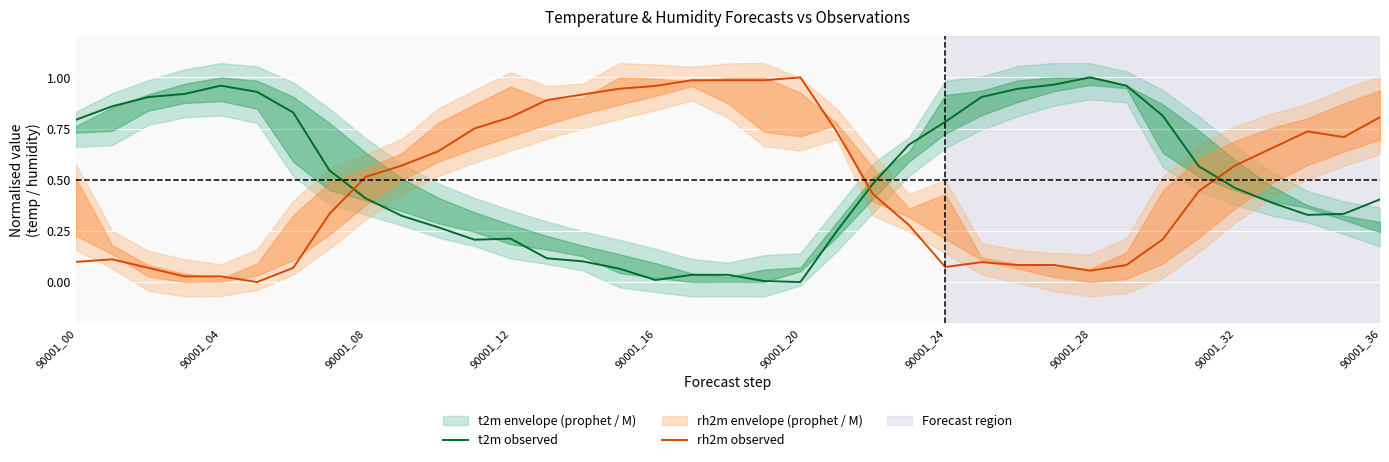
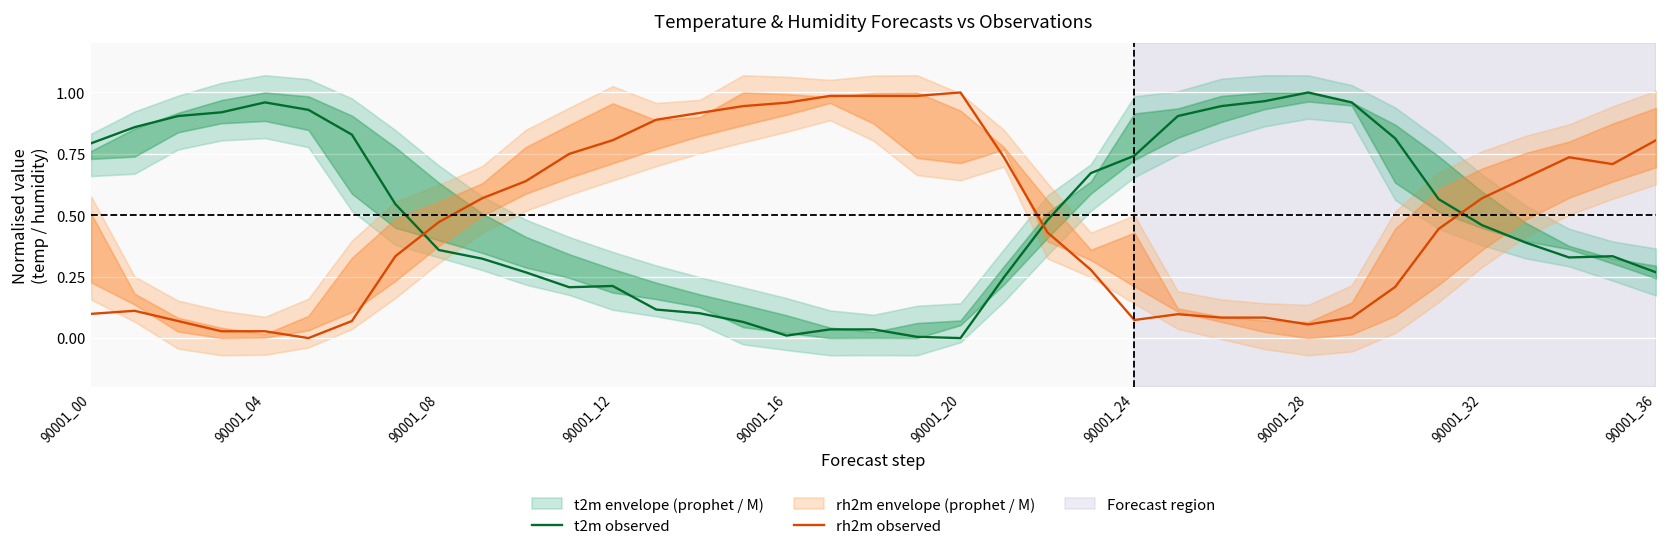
t2m observed, 90001_08: 0.41 -> 0.36
rh2m observed, 90001_08: 0.51 -> 0.47
t2m observed, 90001_24: 0.78 -> 0.74
t2m observed, 90001_36: 0.40 -> 0.27
